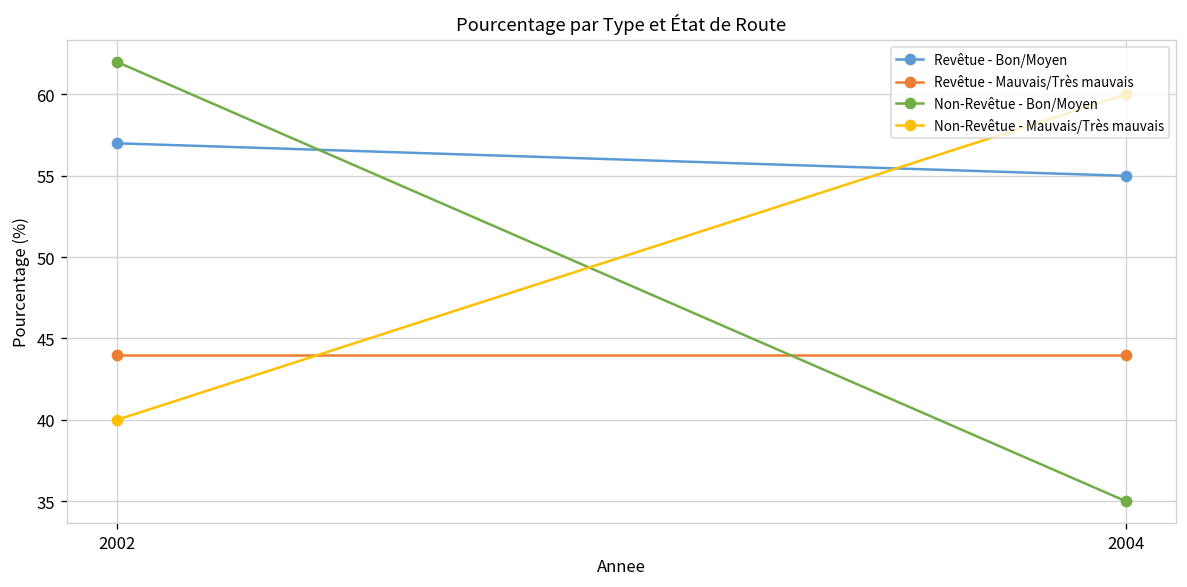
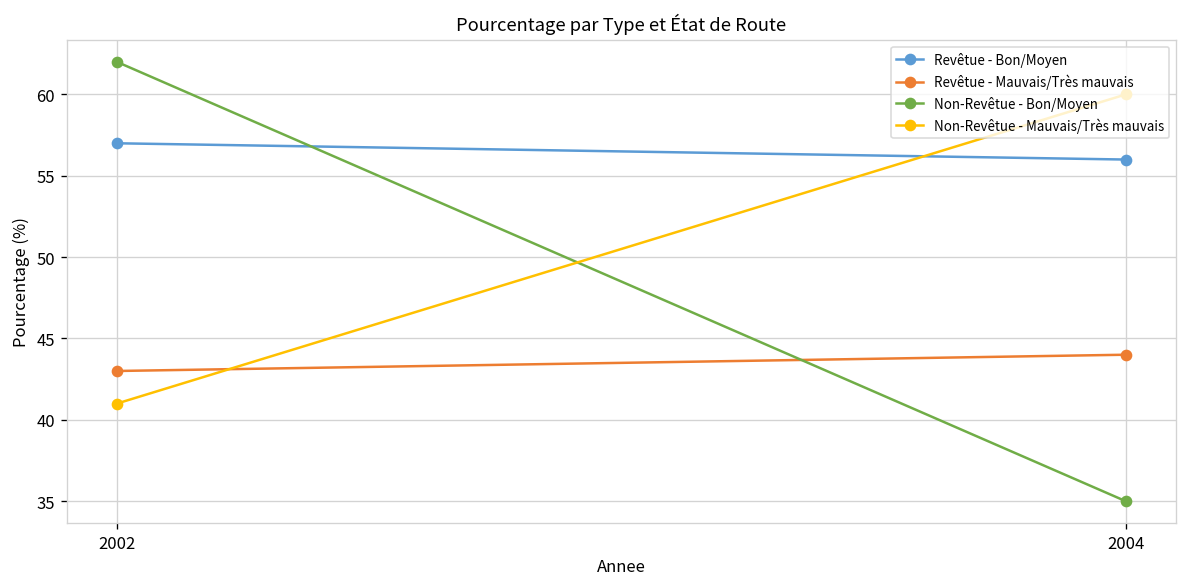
Revêtue - Mauvais/Très mauvais, 2002: 44 -> 43
Non-Revêtue - Mauvais/Très mauvais, 2002: 40 -> 41
Revêtue - Bon/Moyen, 2004: 55 -> 56
